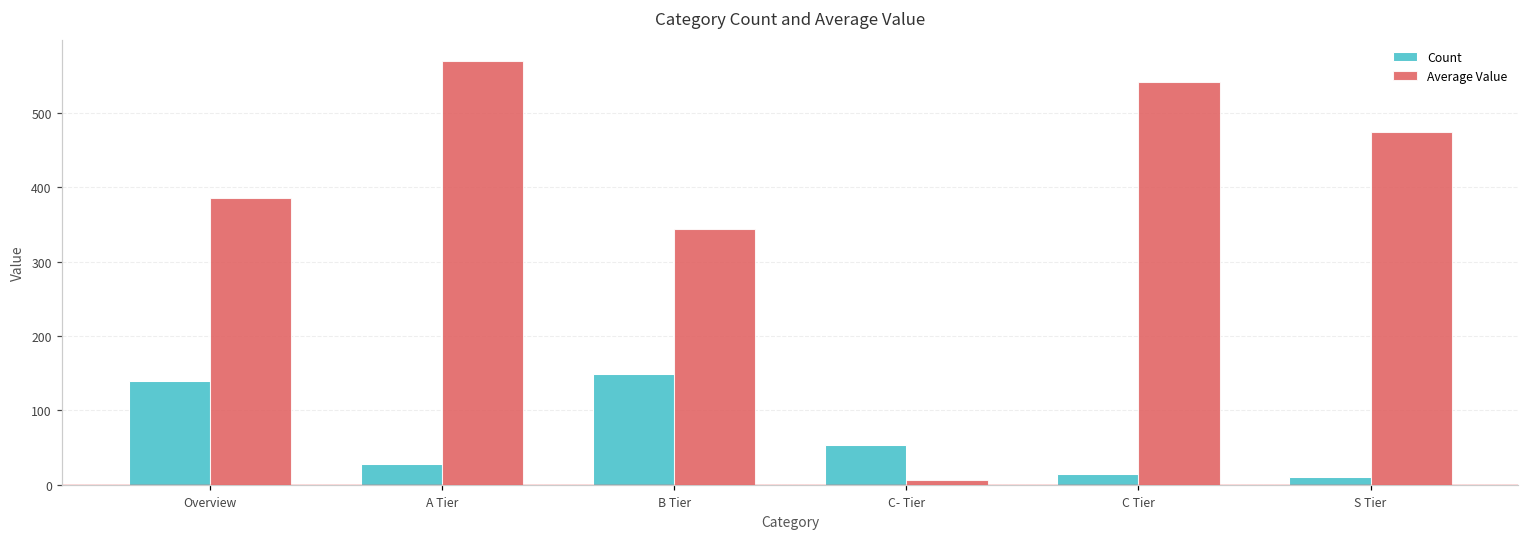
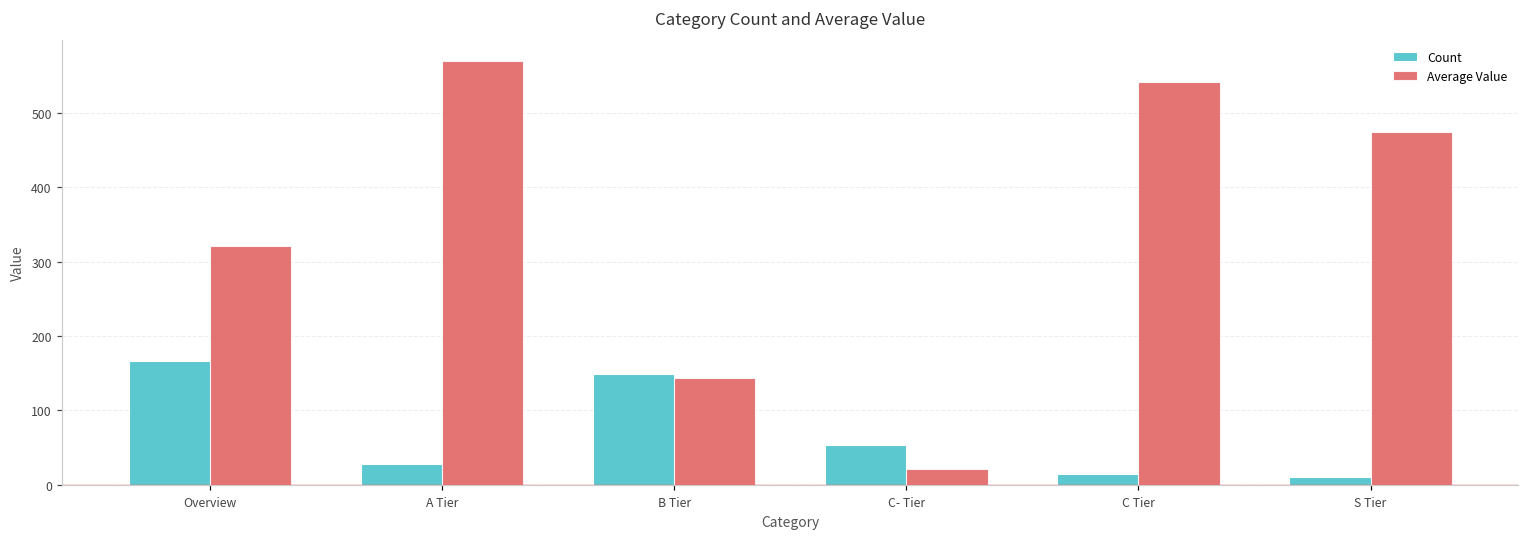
Count, Overview: 140 -> 170
Average Value, Overview: 390 -> 320
Average Value, B Tier: 340 -> 140
Average Value, C- Tier: 10 -> 20
